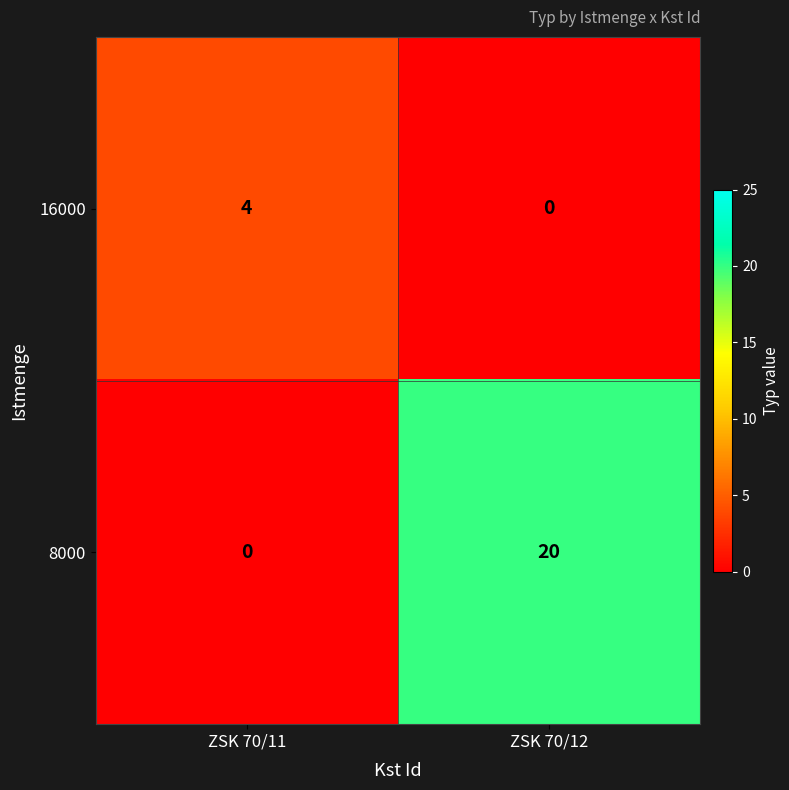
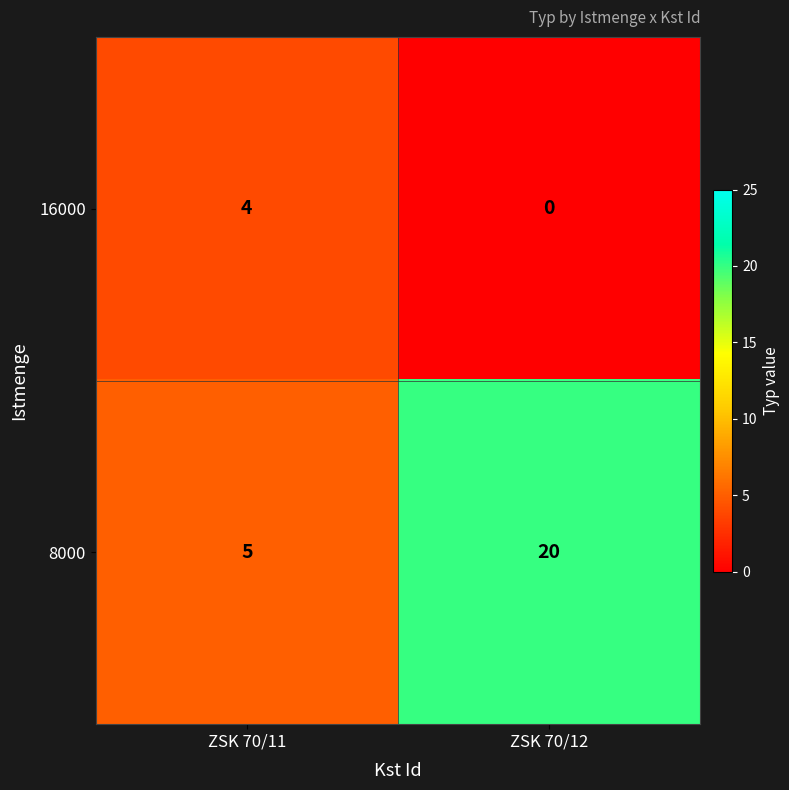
8000, ZSK 70/11: 0 -> 5
